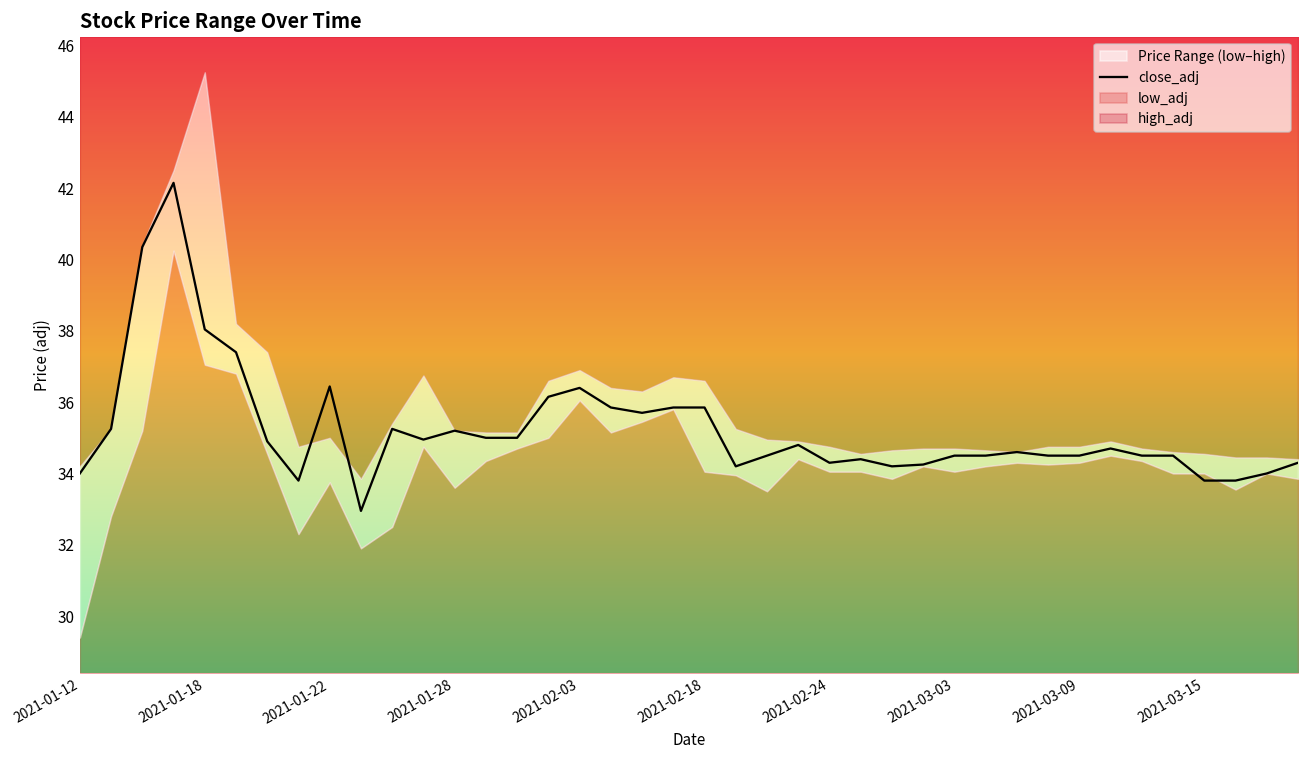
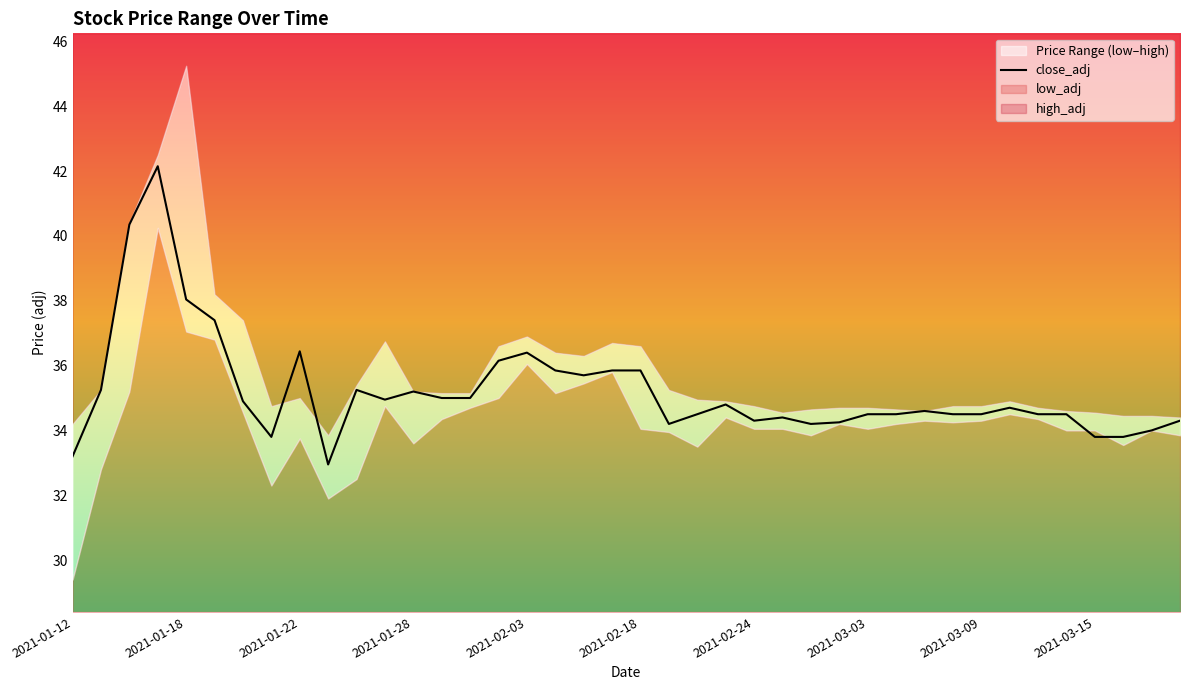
close_adj, 2021-01-12: 34.0 -> 33.2
